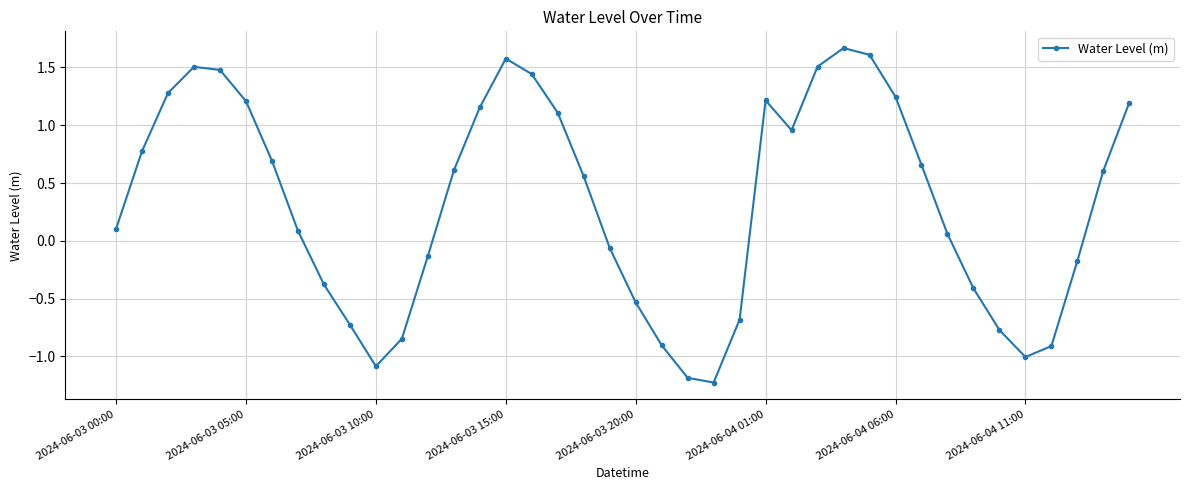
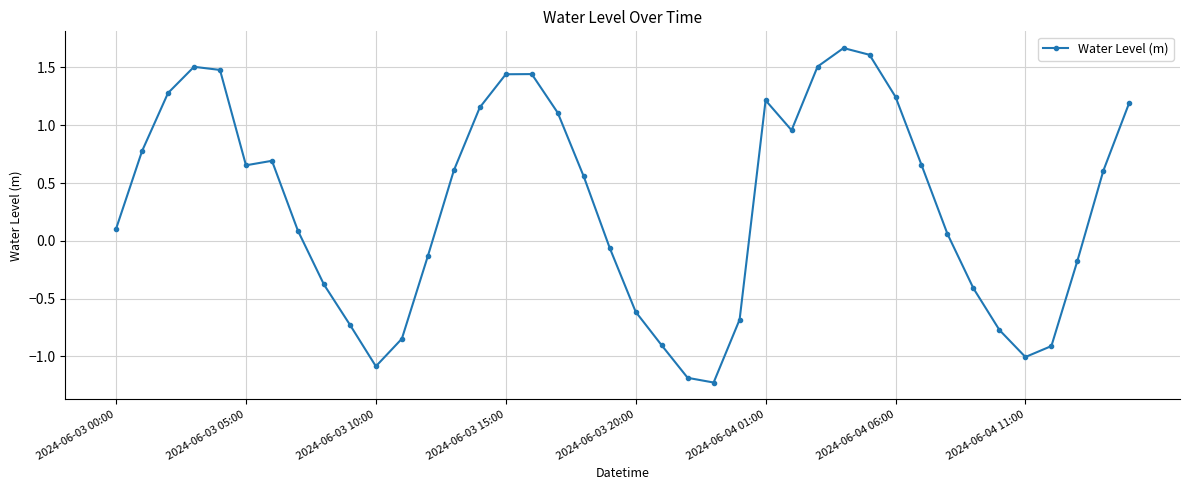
2024-06-03 05:00: 1.21 -> 0.65
2024-06-03 15:00: 1.58 -> 1.44
2024-06-03 20:00: -0.53 -> -0.61
